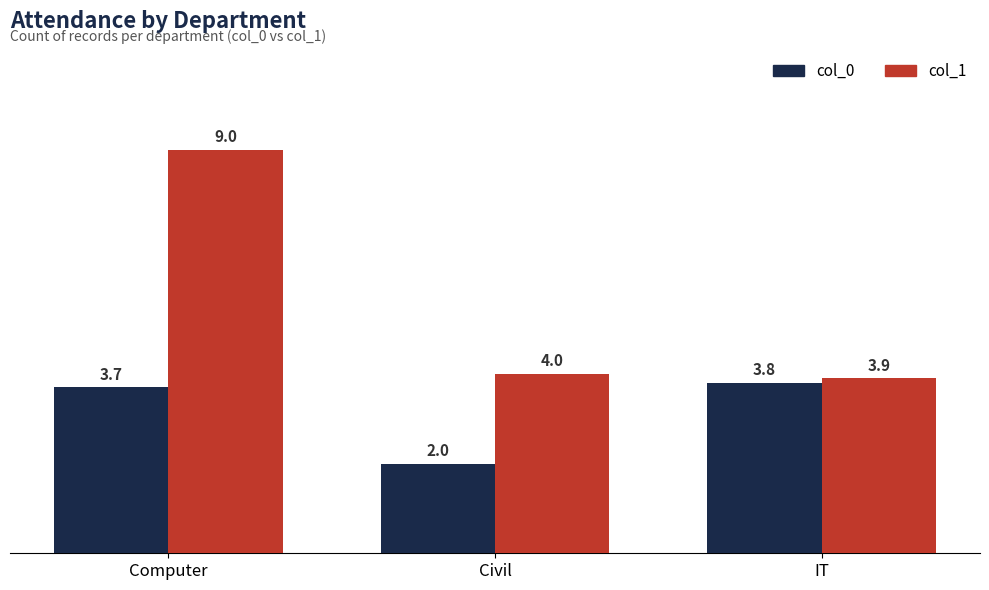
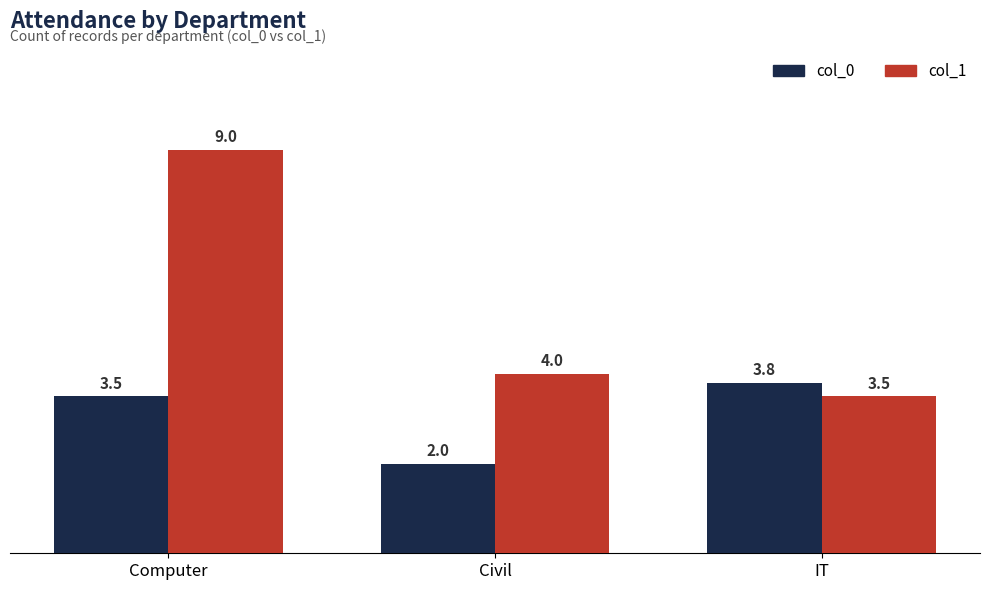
col_0, Computer: 3.7 -> 3.5
col_1, IT: 3.9 -> 3.5
